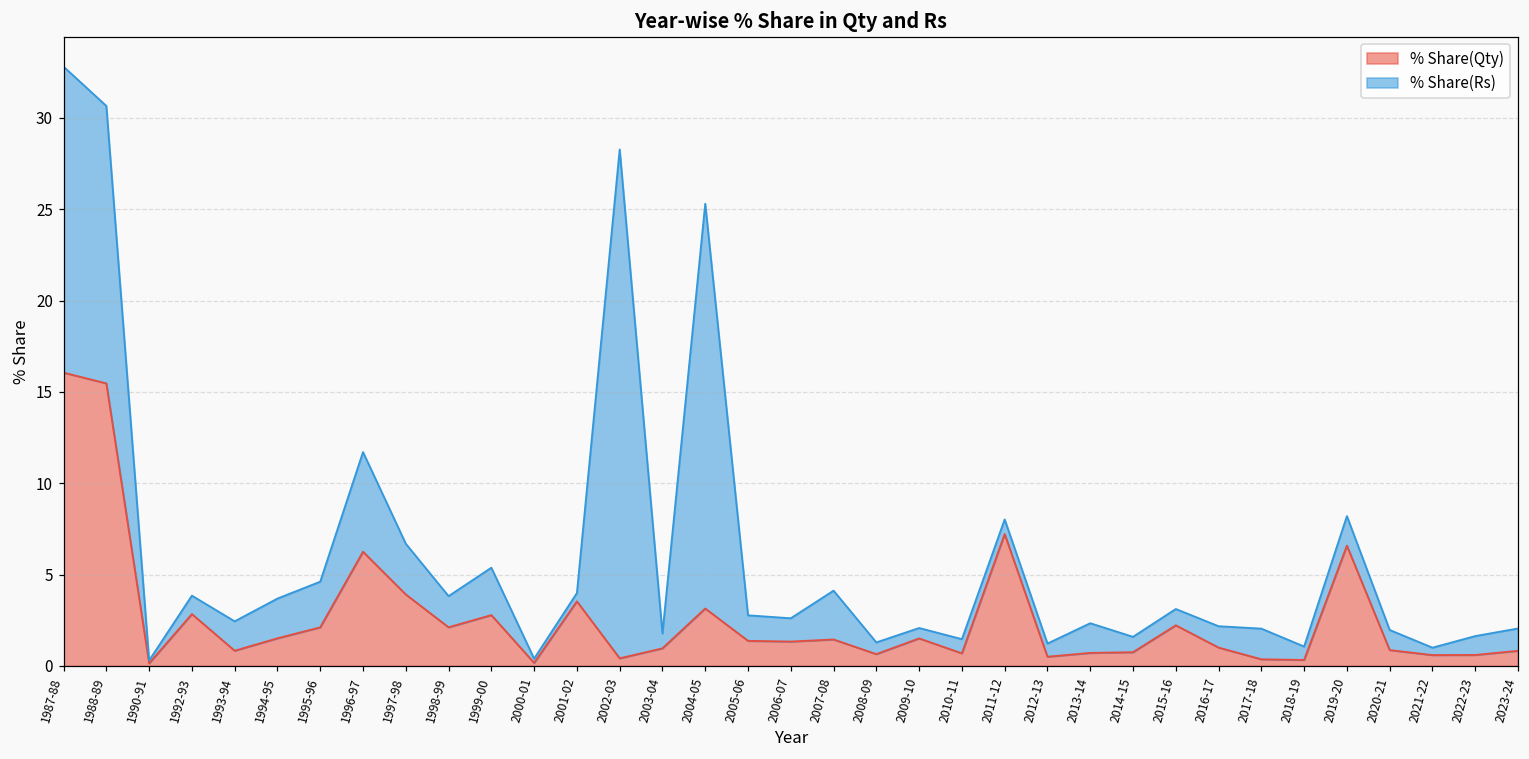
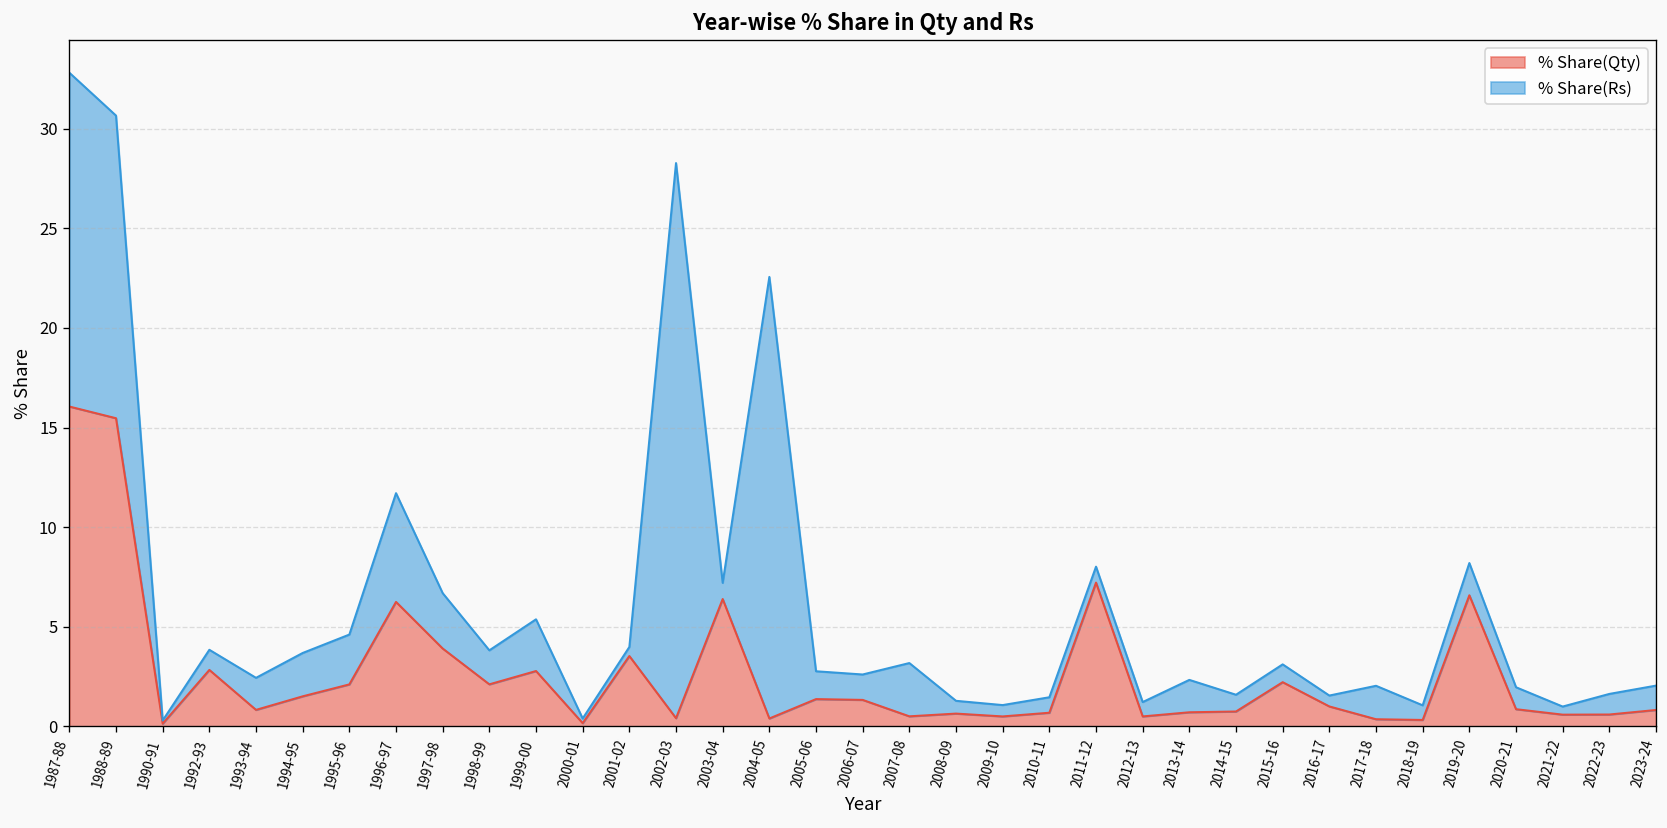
% Share(Qty), 2003-04: 1.0 -> 6.4
% Share(Qty), 2004-05: 3.1 -> 0.4
% Share(Qty), 2007-08: 1.4 -> 0.5
% Share(Qty), 2009-10: 1.5 -> 0.5
% Share(Rs), 2016-17: 1.2 -> 0.5
